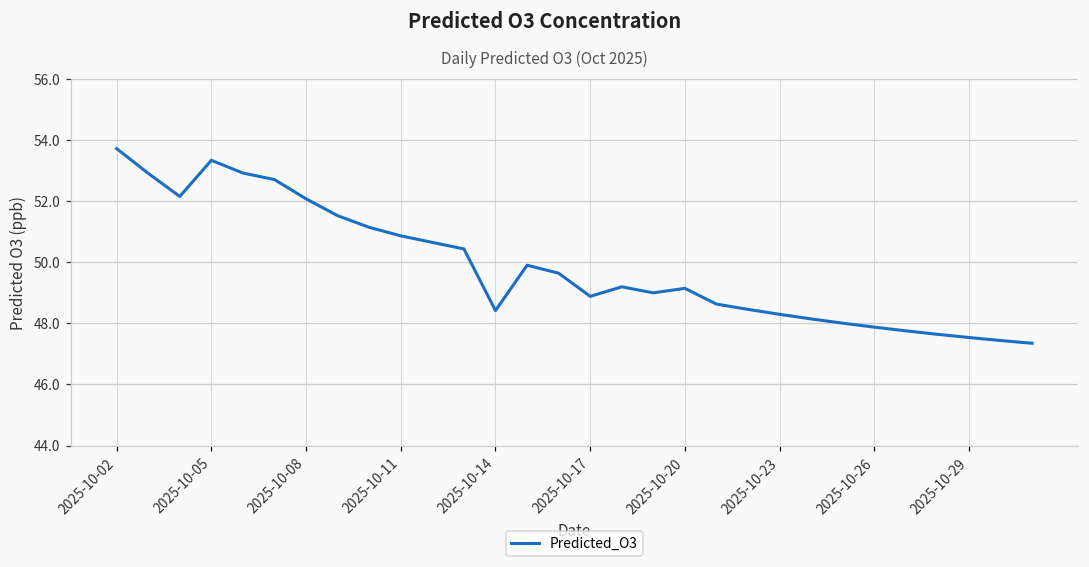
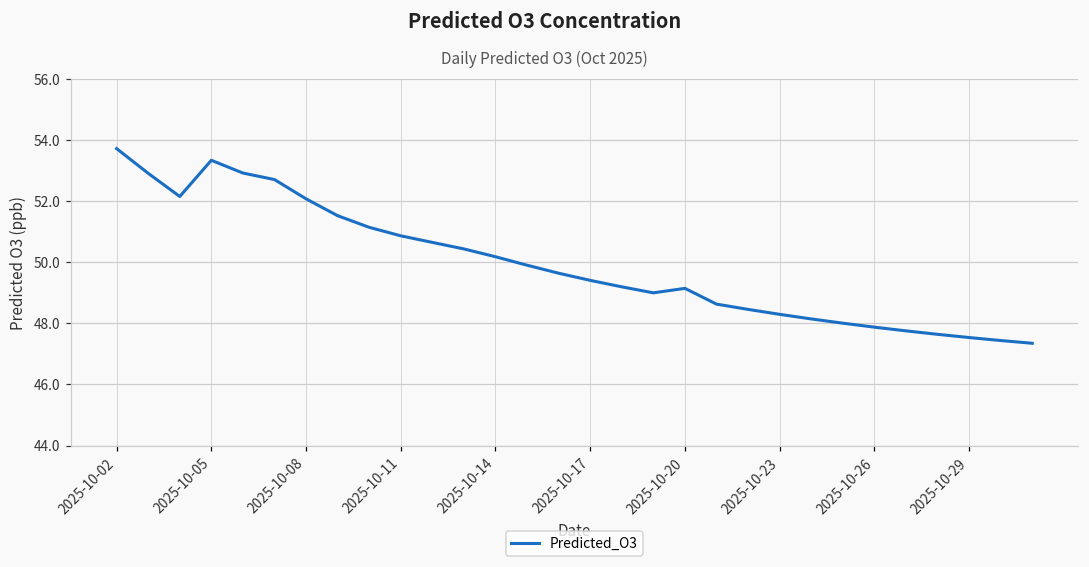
2025-10-14: 48.4 -> 50.2
2025-10-17: 48.9 -> 49.4
